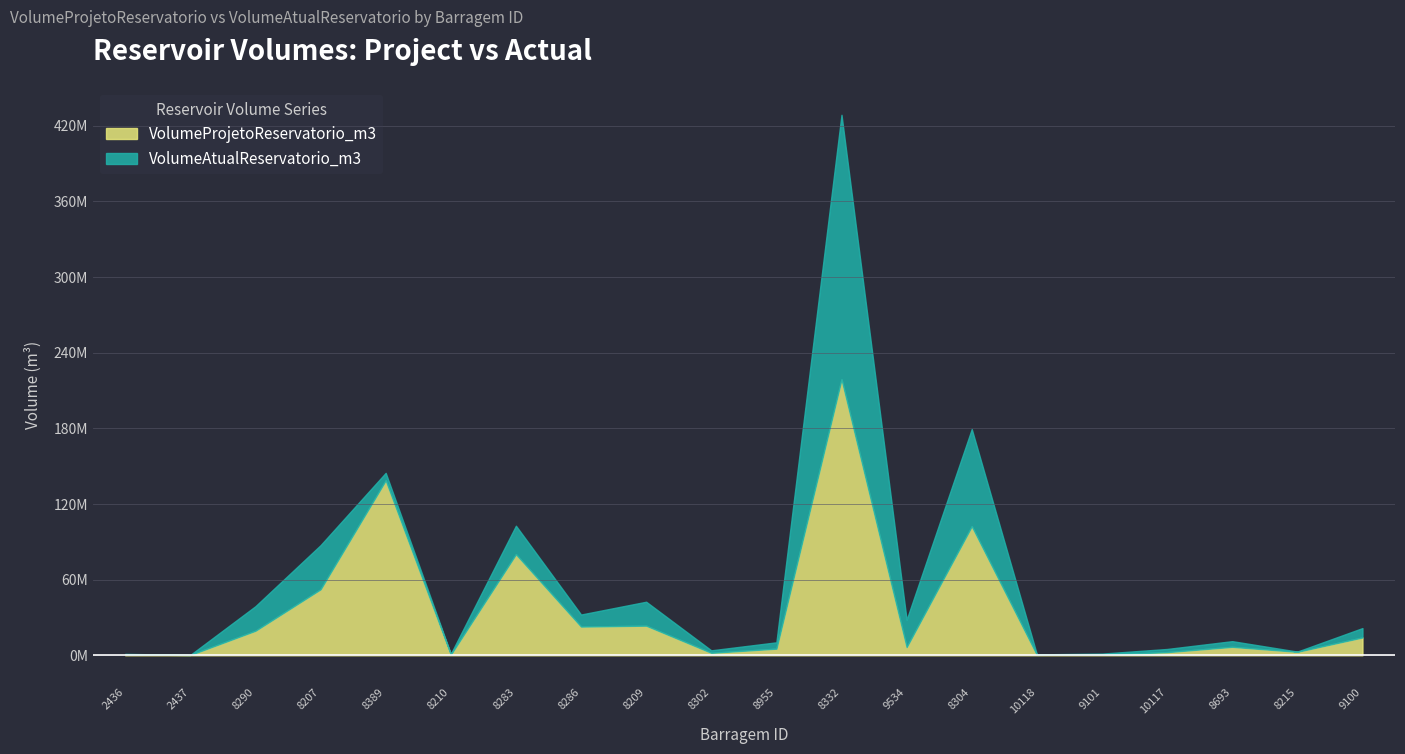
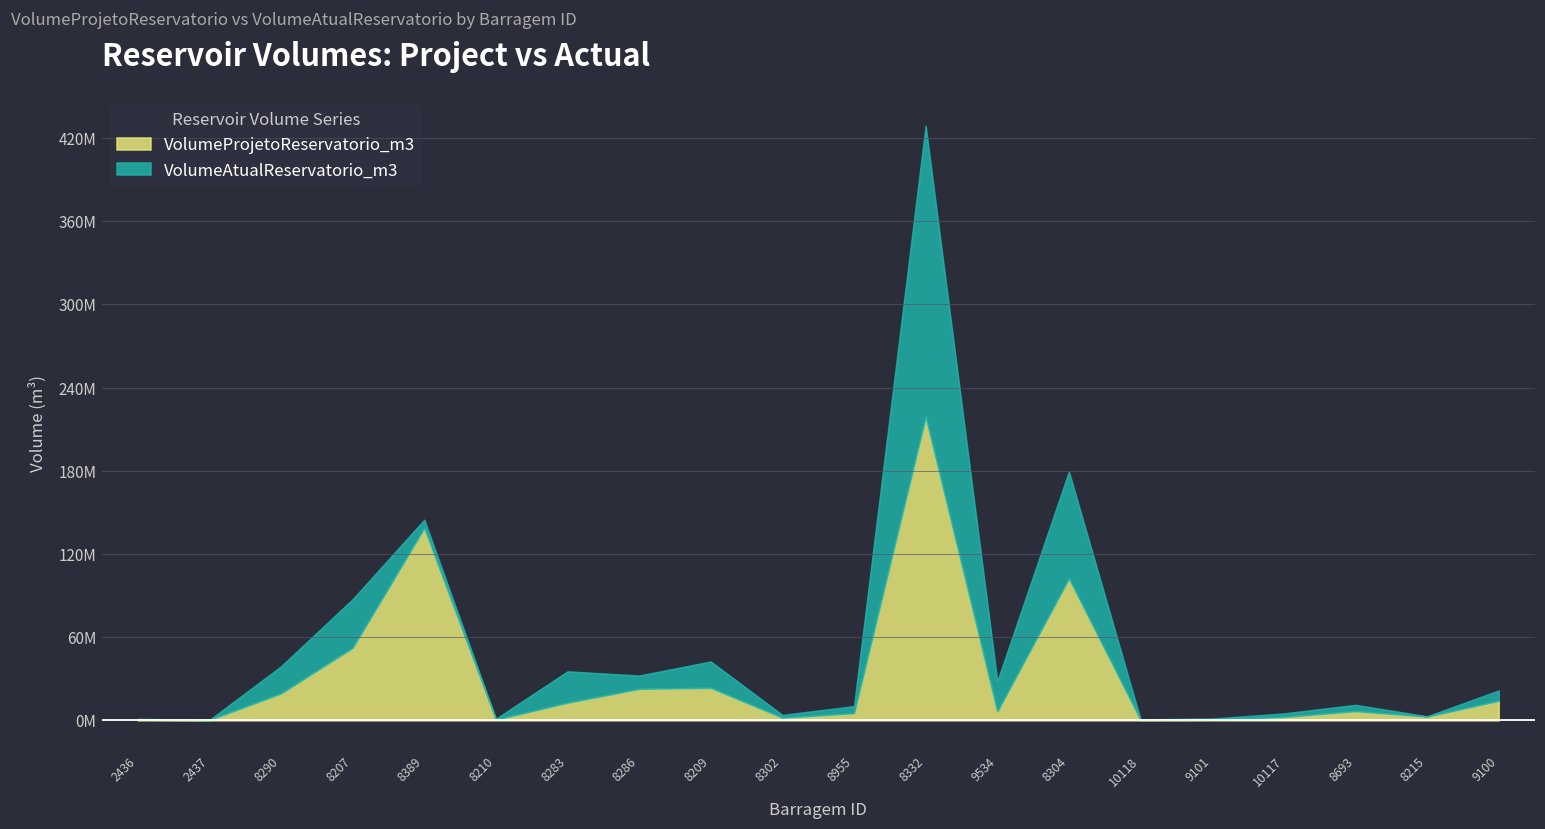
VolumeProjetoReservatorio_m3, 8283: 80000000 -> 13000000
